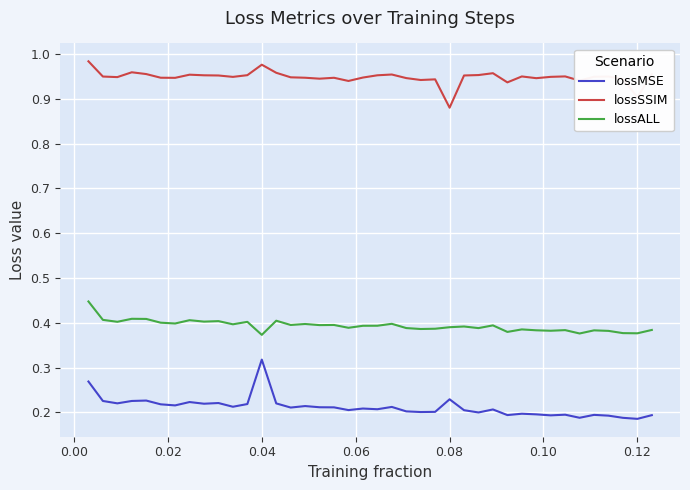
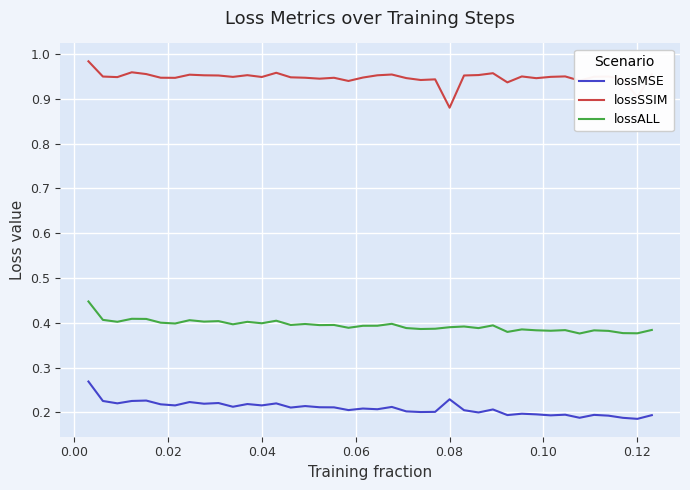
lossMSE, 0.04: 0.32 -> 0.22
lossSSIM, 0.04: 0.98 -> 0.95
lossALL, 0.04: 0.37 -> 0.40
